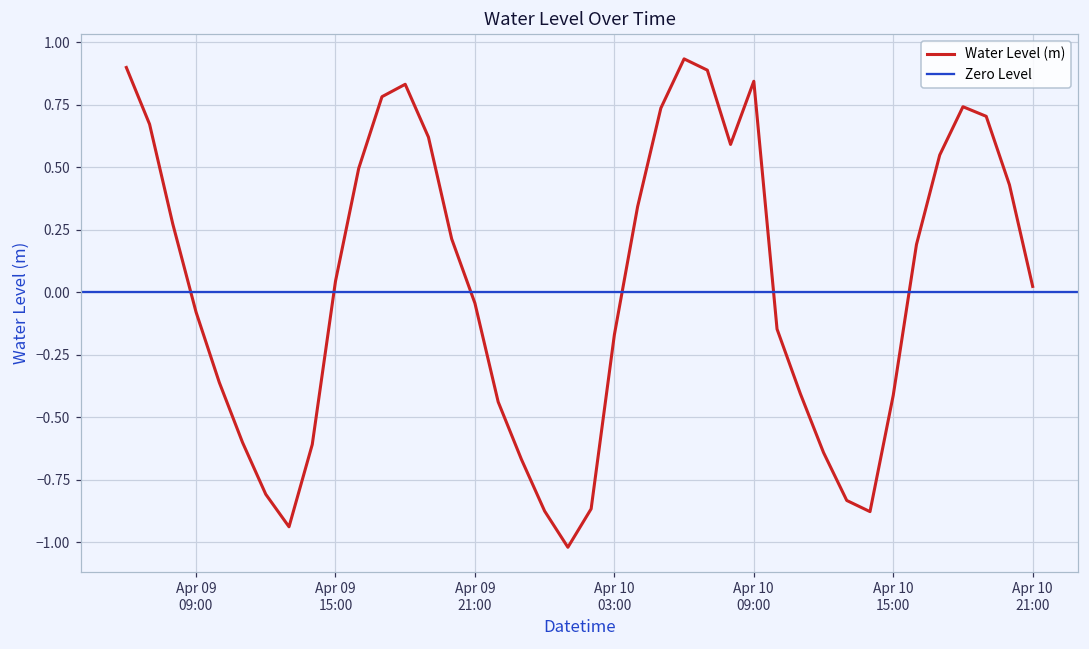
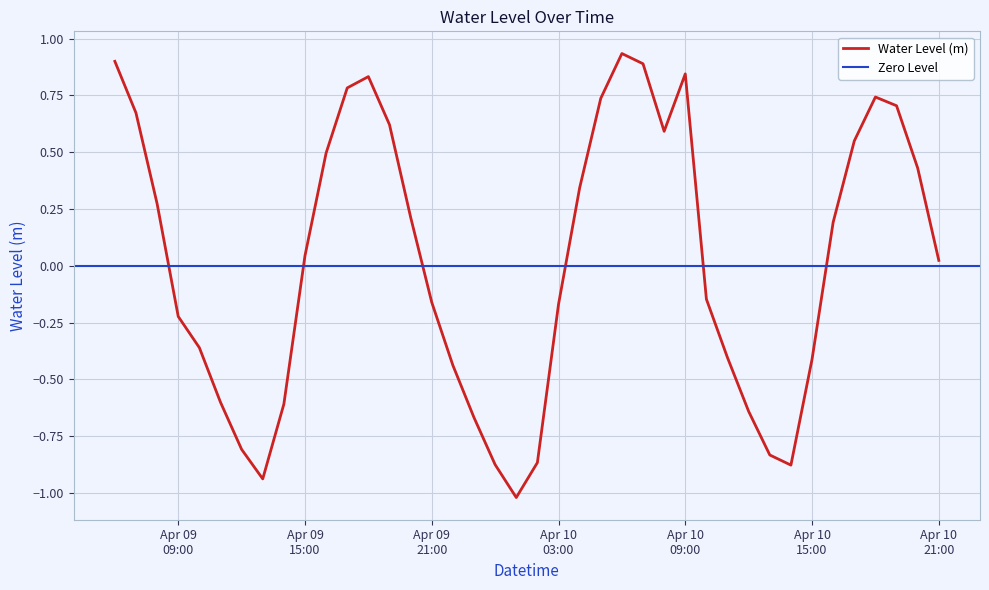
Apr 09 09:00: -0.08 -> -0.22
Apr 09 21:00: -0.04 -> -0.16
